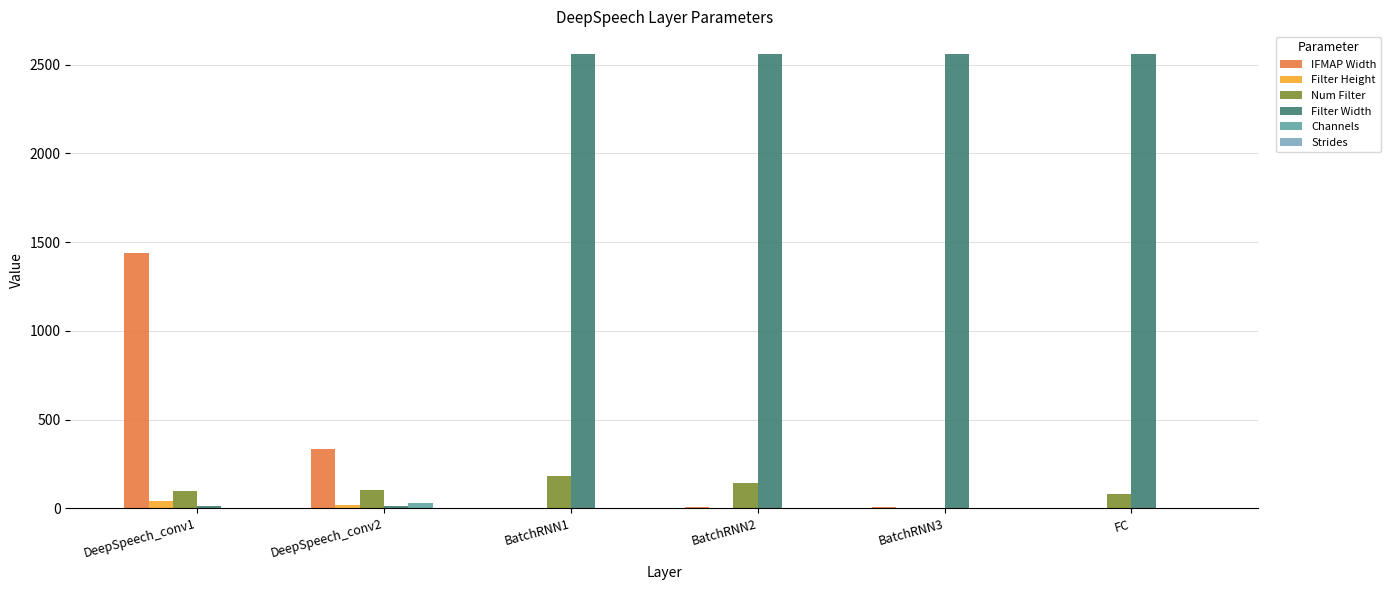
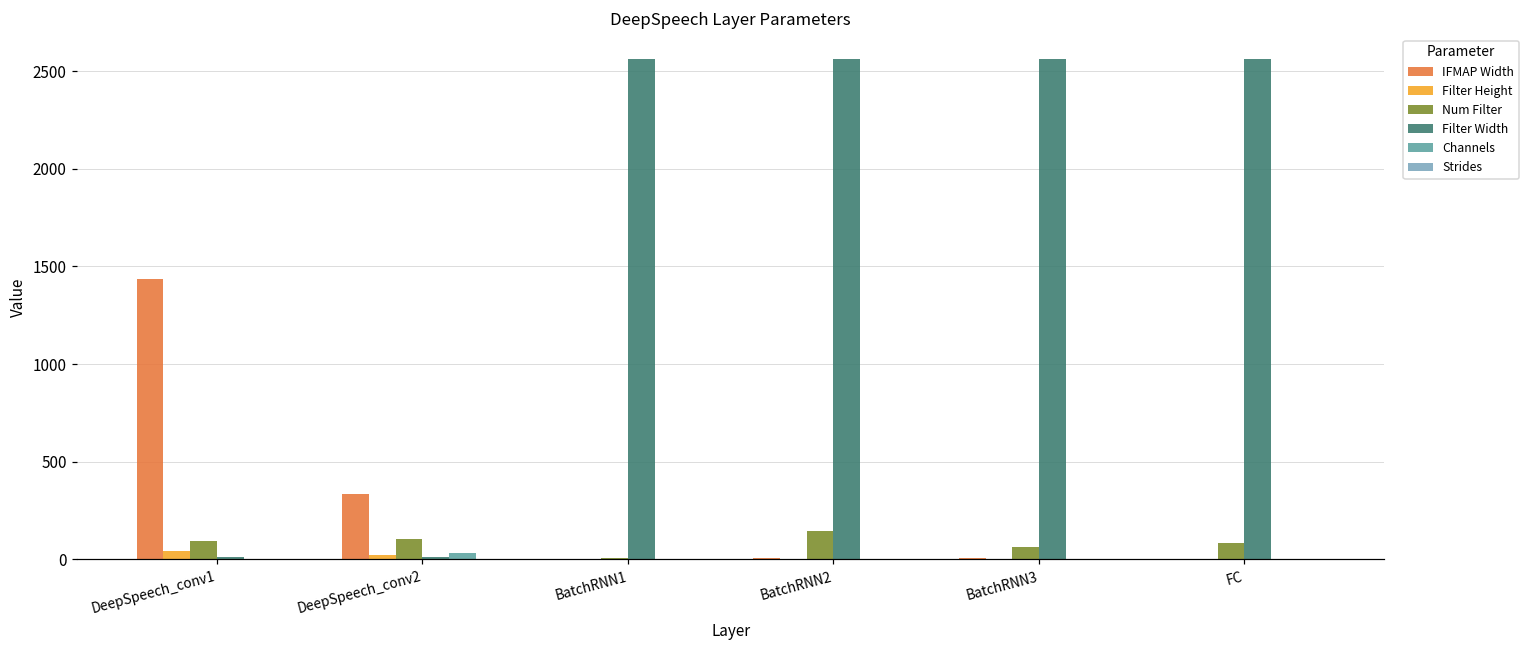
Num Filter, BatchRNN1: 180 -> 0
Num Filter, BatchRNN3: 0 -> 60
